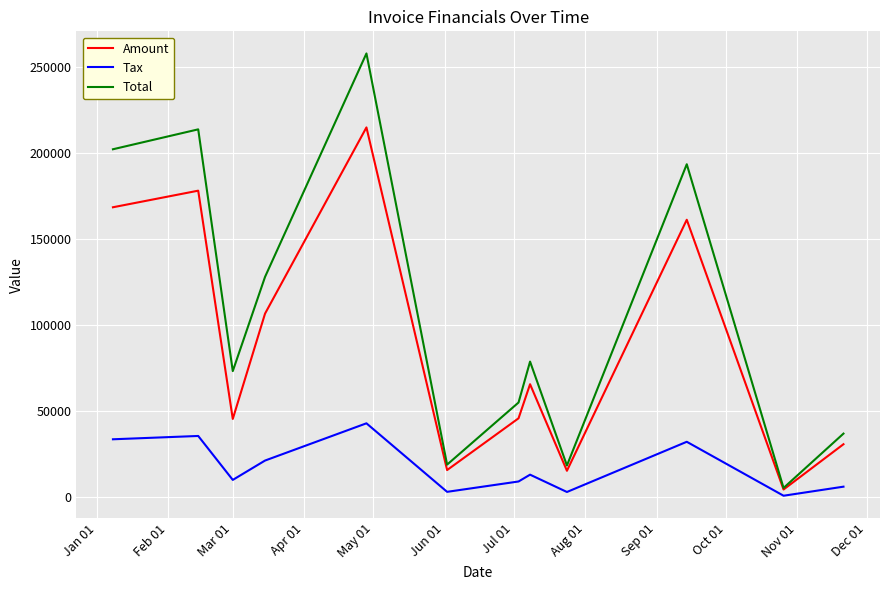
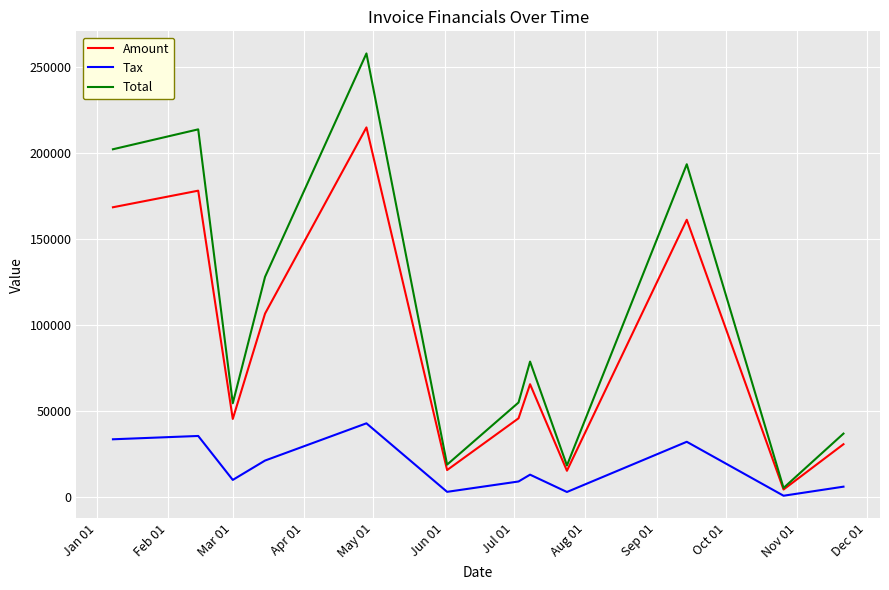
Total, Mar 01: 73000 -> 55000
